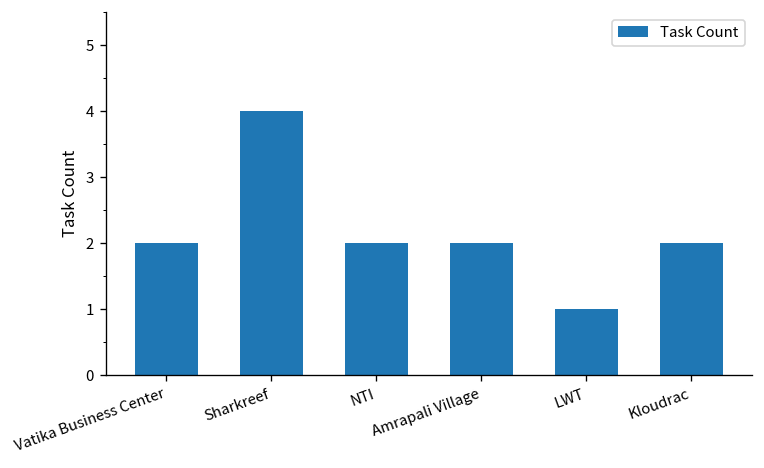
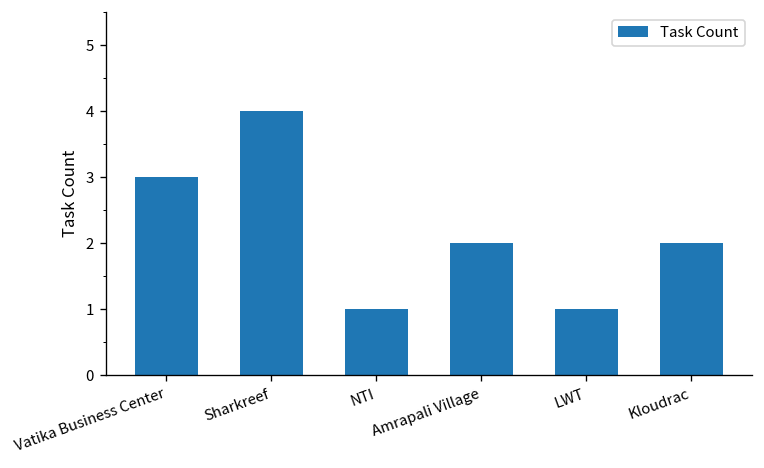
Vatika Business Center: 2 -> 3
NTI: 2 -> 1
